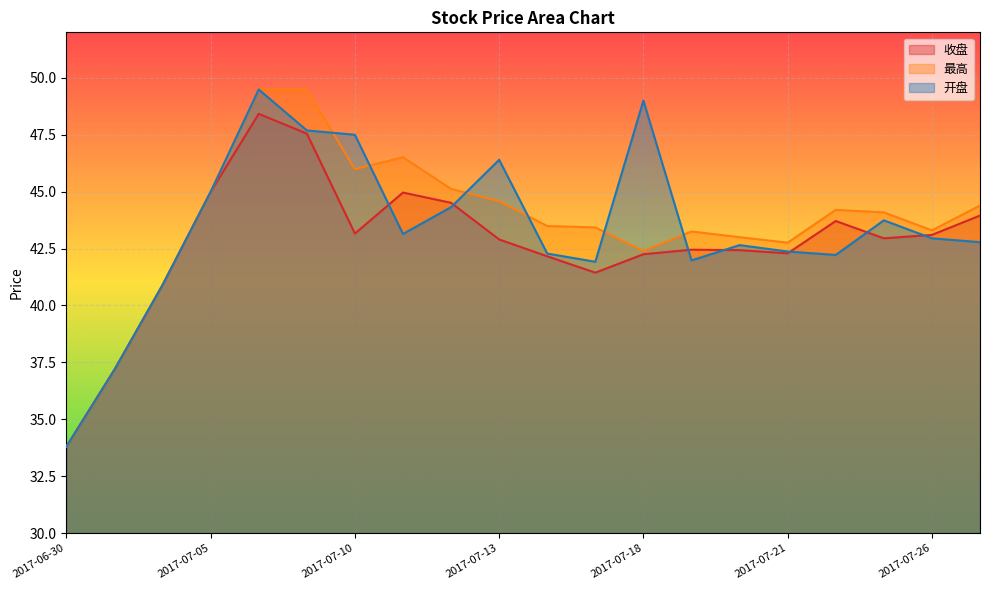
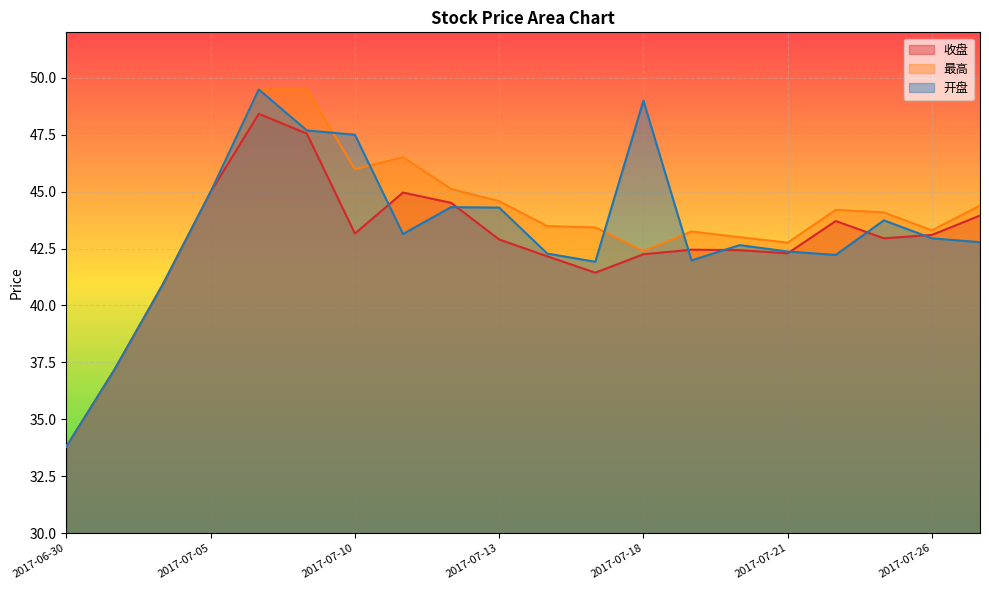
开盘, 2017-07-13: 46.4 -> 44.3
